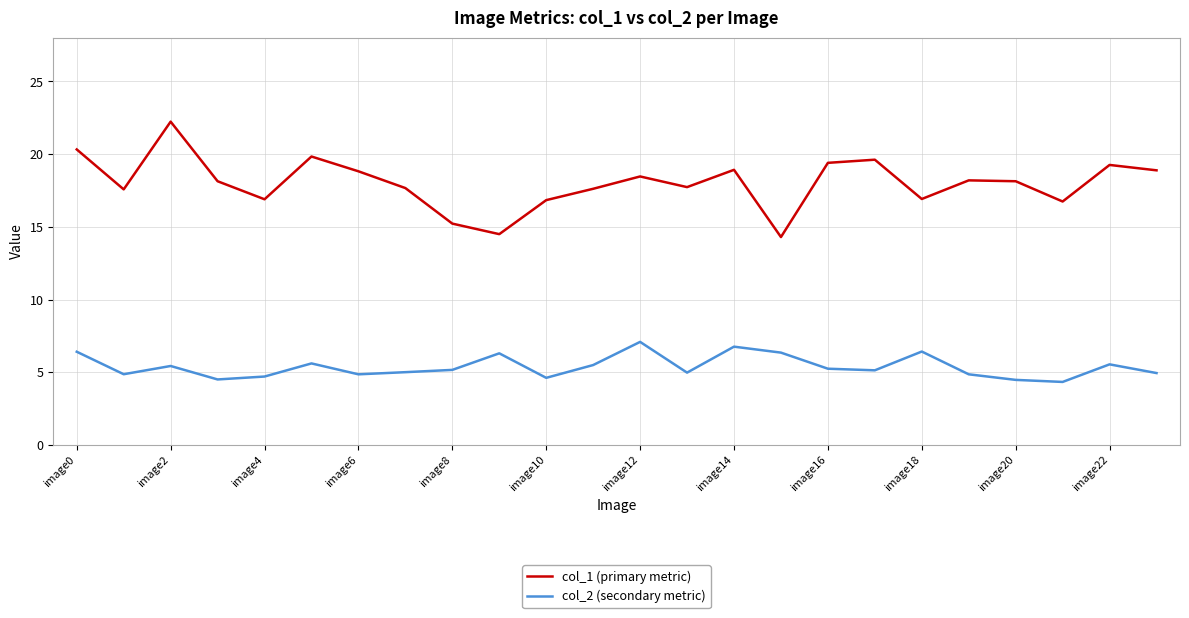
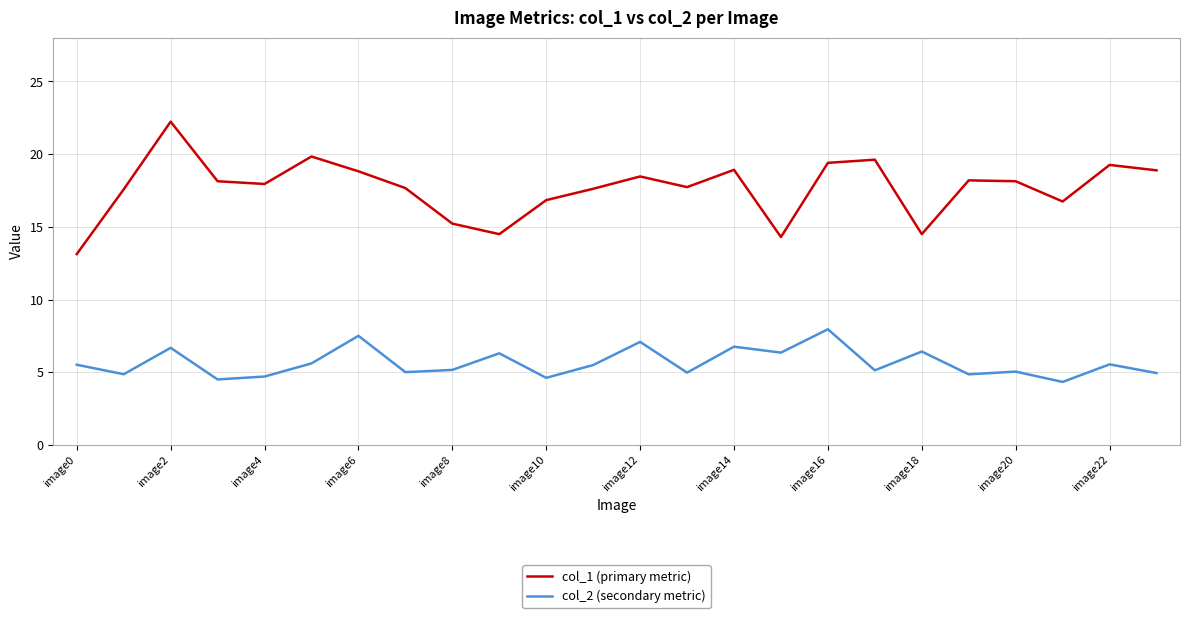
col_1 (primary metric), image0: 20.3 -> 13.1
col_2 (secondary metric), image0: 6.4 -> 5.5
col_2 (secondary metric), image2: 5.4 -> 6.7
col_1 (primary metric), image4: 16.9 -> 18.0
col_2 (secondary metric), image6: 4.9 -> 7.5
col_2 (secondary metric), image16: 5.2 -> 8.0
col_1 (primary metric), image18: 16.9 -> 14.5
col_2 (secondary metric), image20: 4.5 -> 5.0
